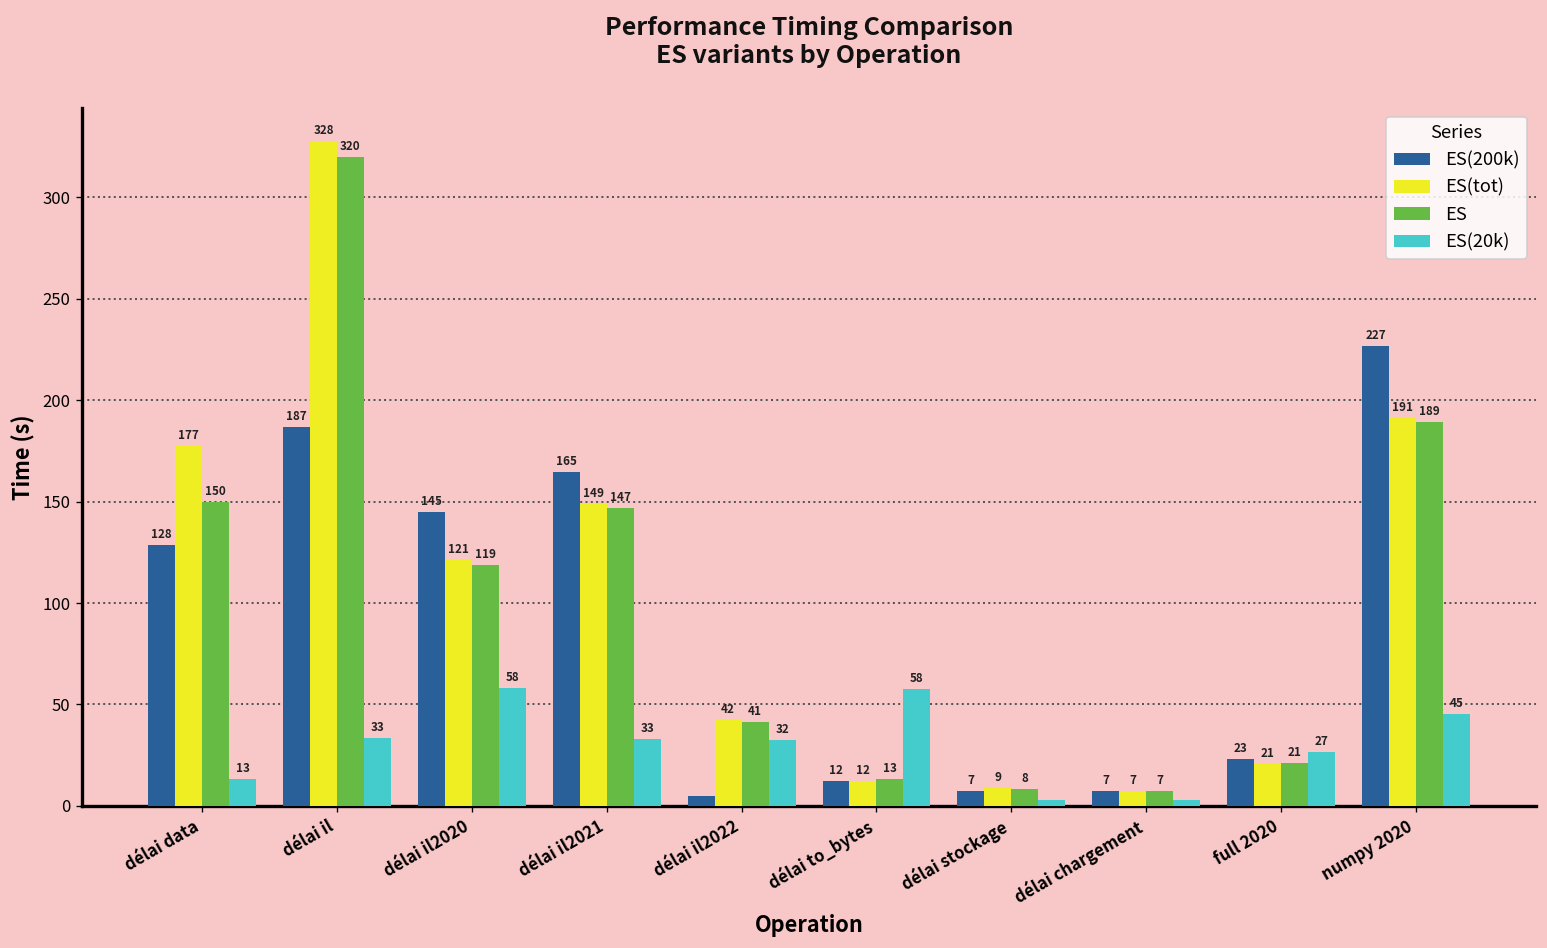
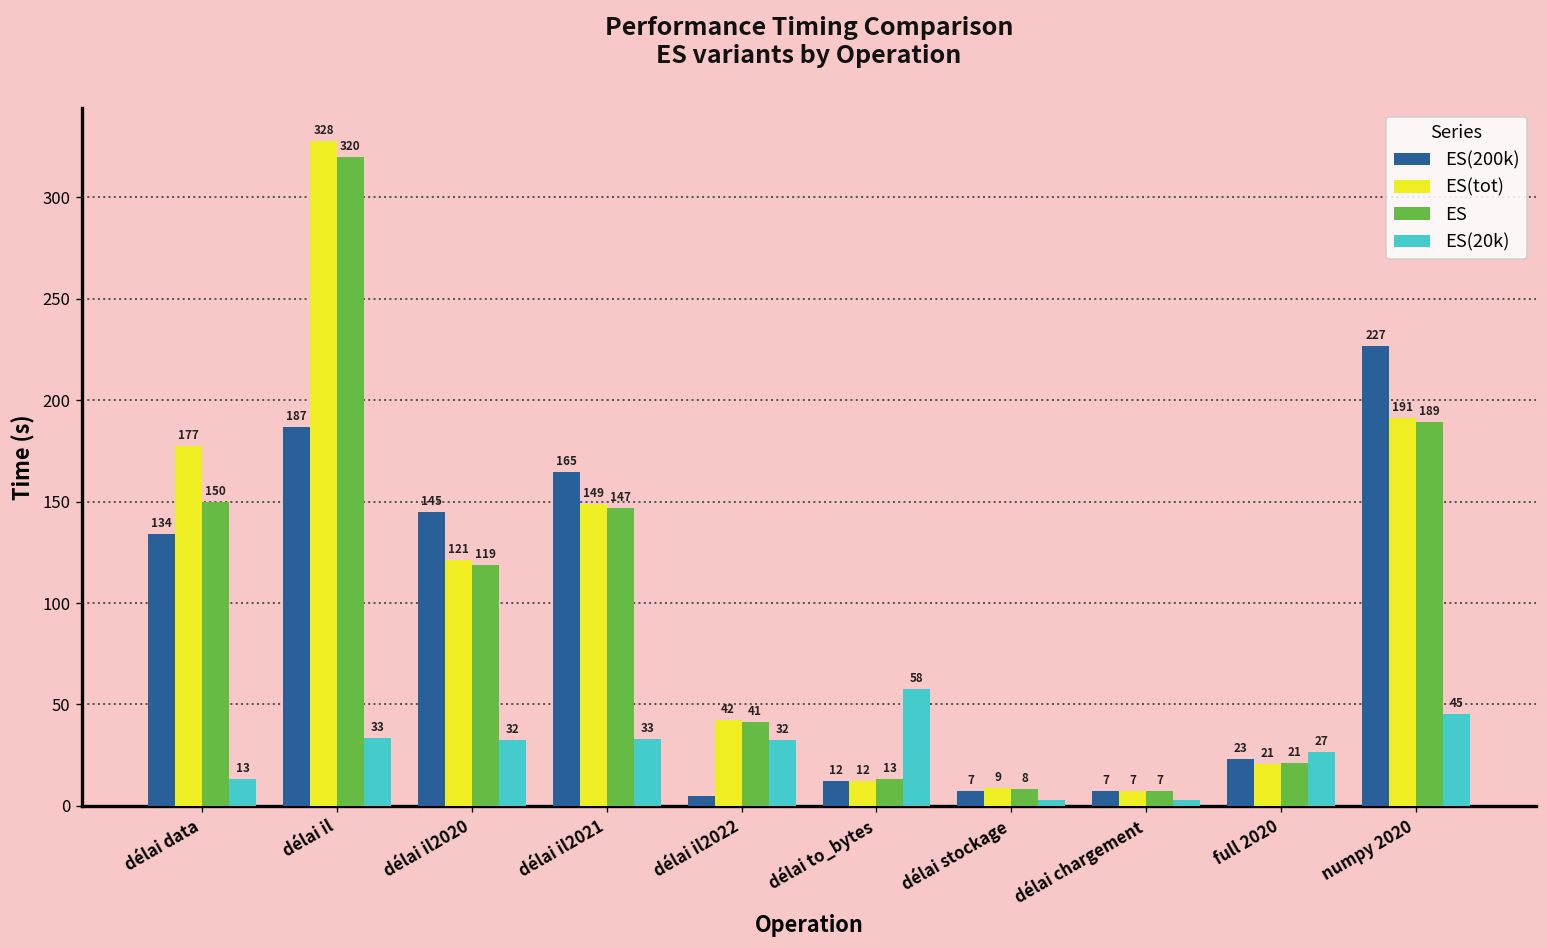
ES(200k), délai data: 128 -> 134
ES(20k), délai il2020: 58 -> 32
